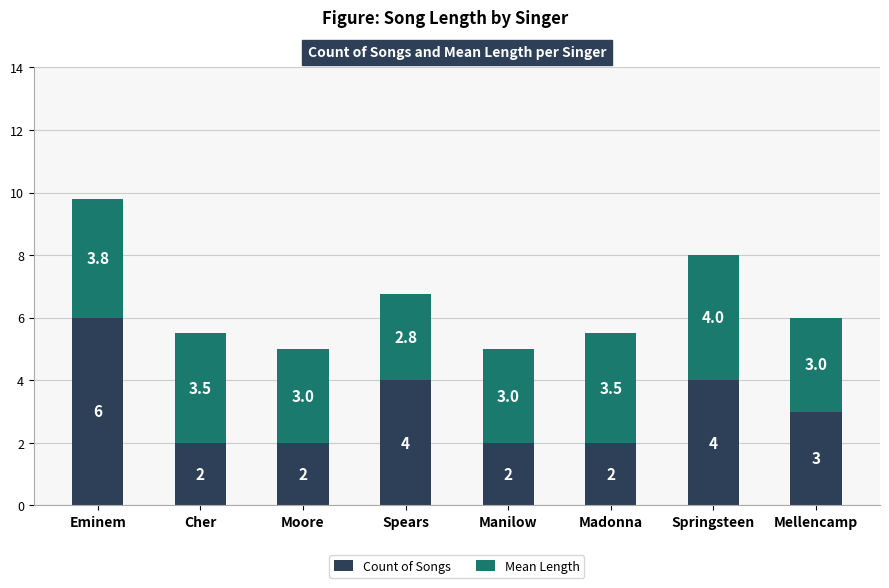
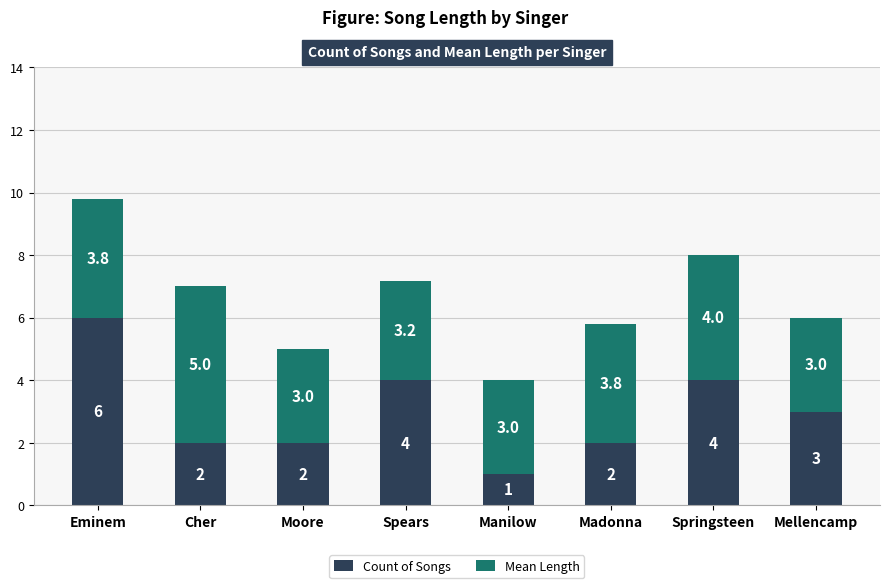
Mean Length, Cher: 3.5 -> 5.0
Mean Length, Spears: 2.8 -> 3.2
Count of Songs, Manilow: 2 -> 1
Mean Length, Madonna: 3.5 -> 3.8
